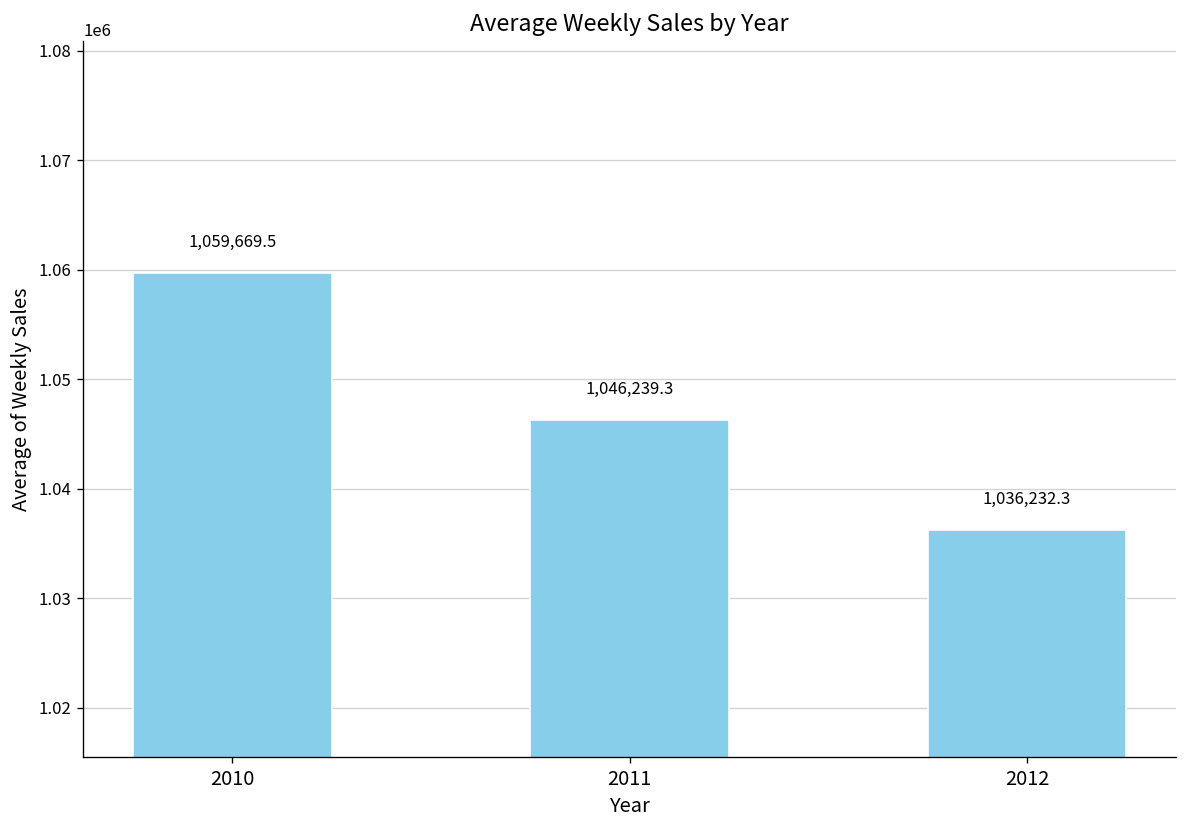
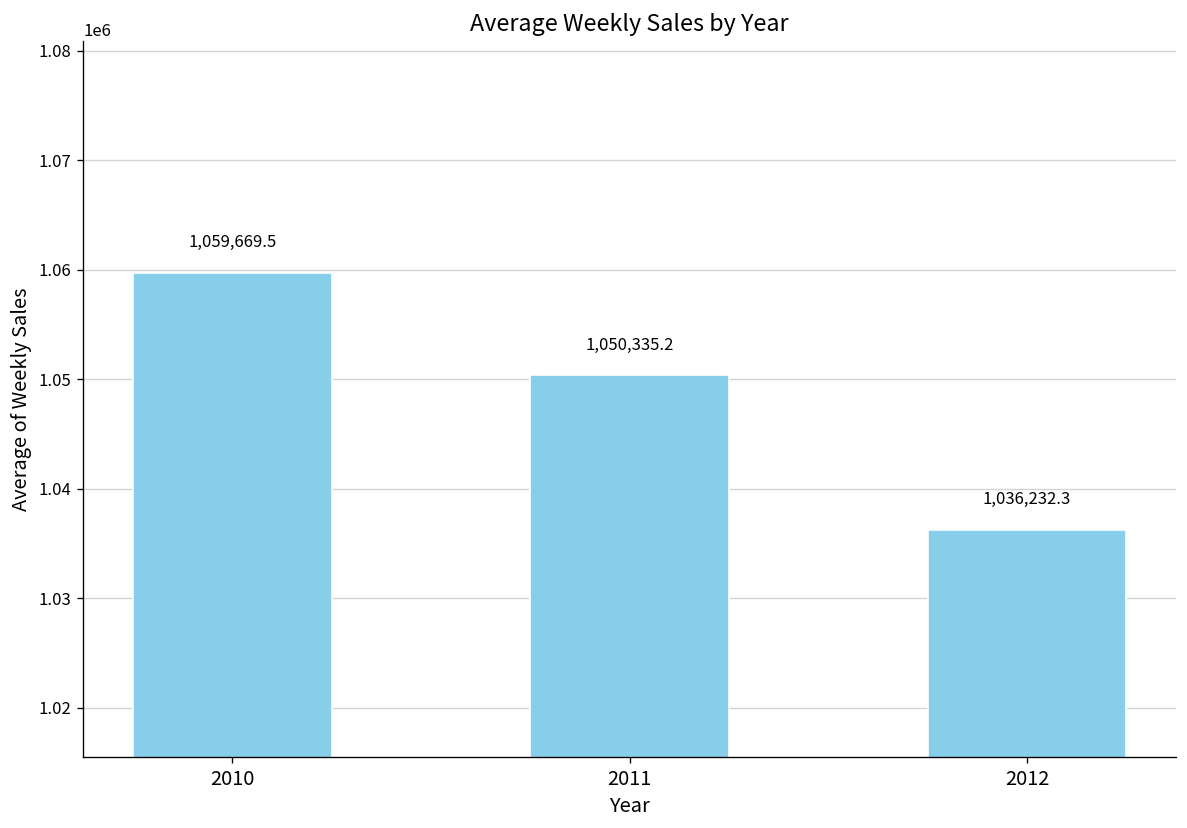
2011: 1,046,239.3 -> 1,050,335.2
